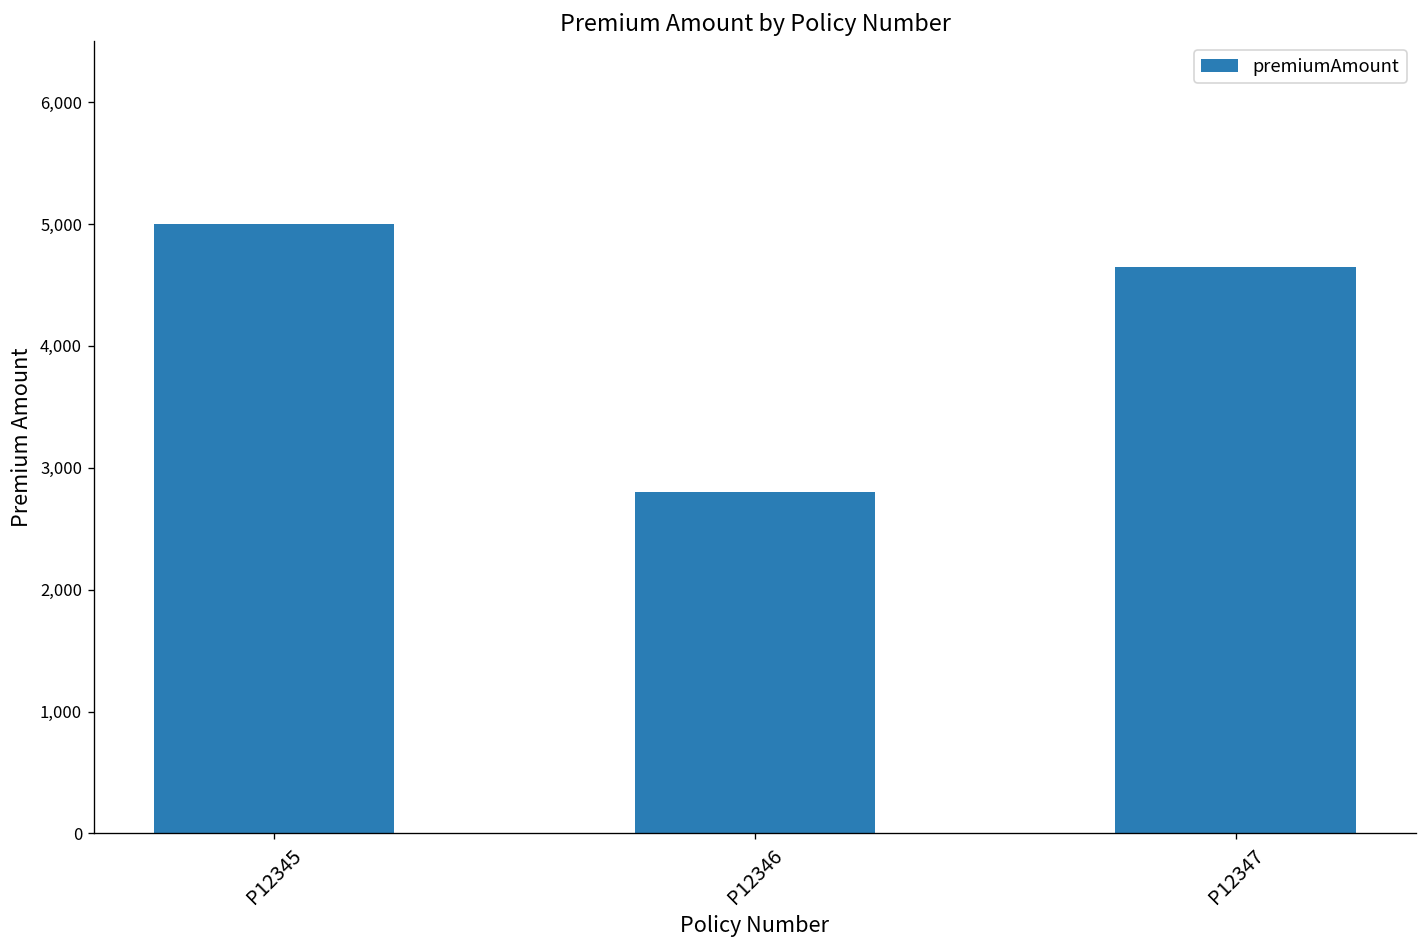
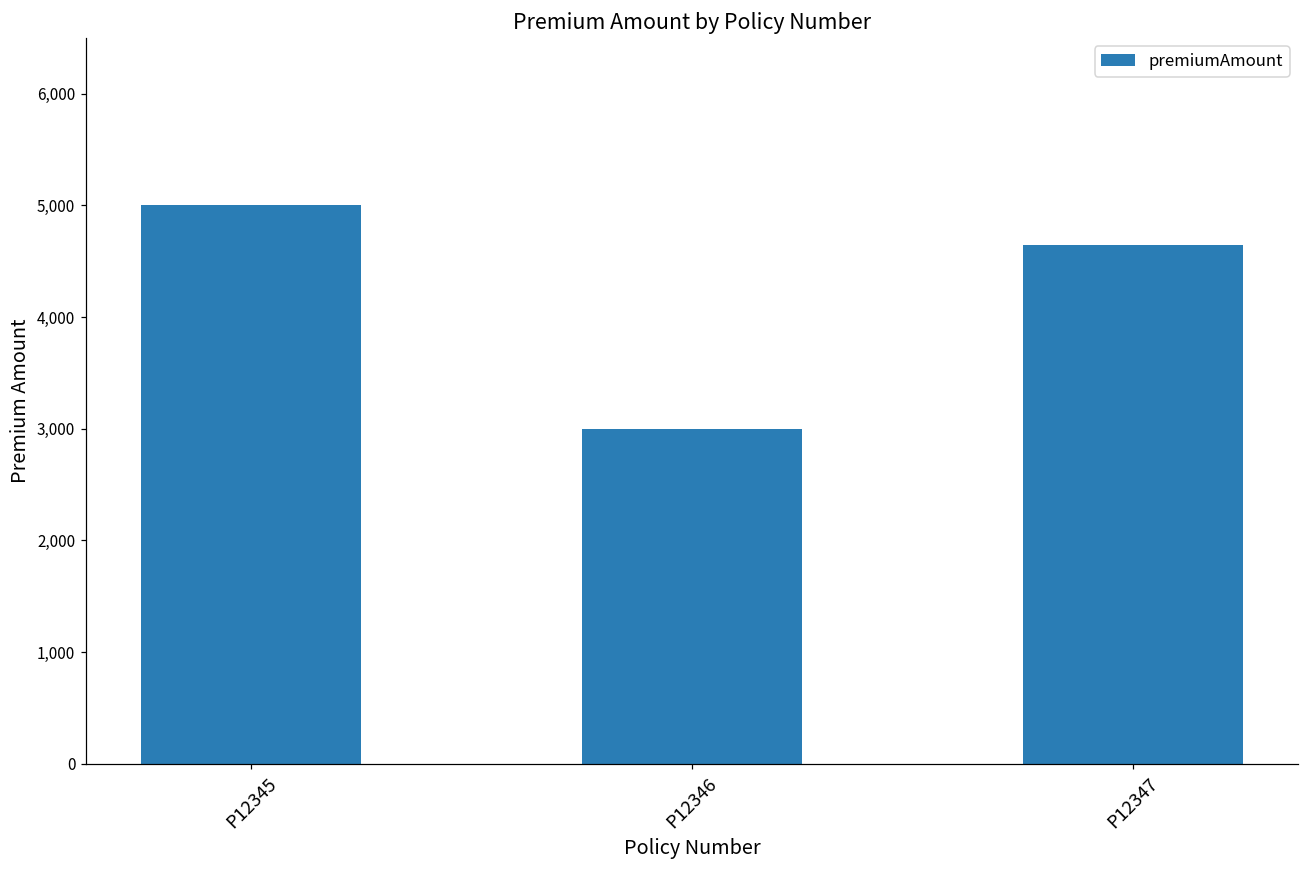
P12346: 2,800 -> 3,000
